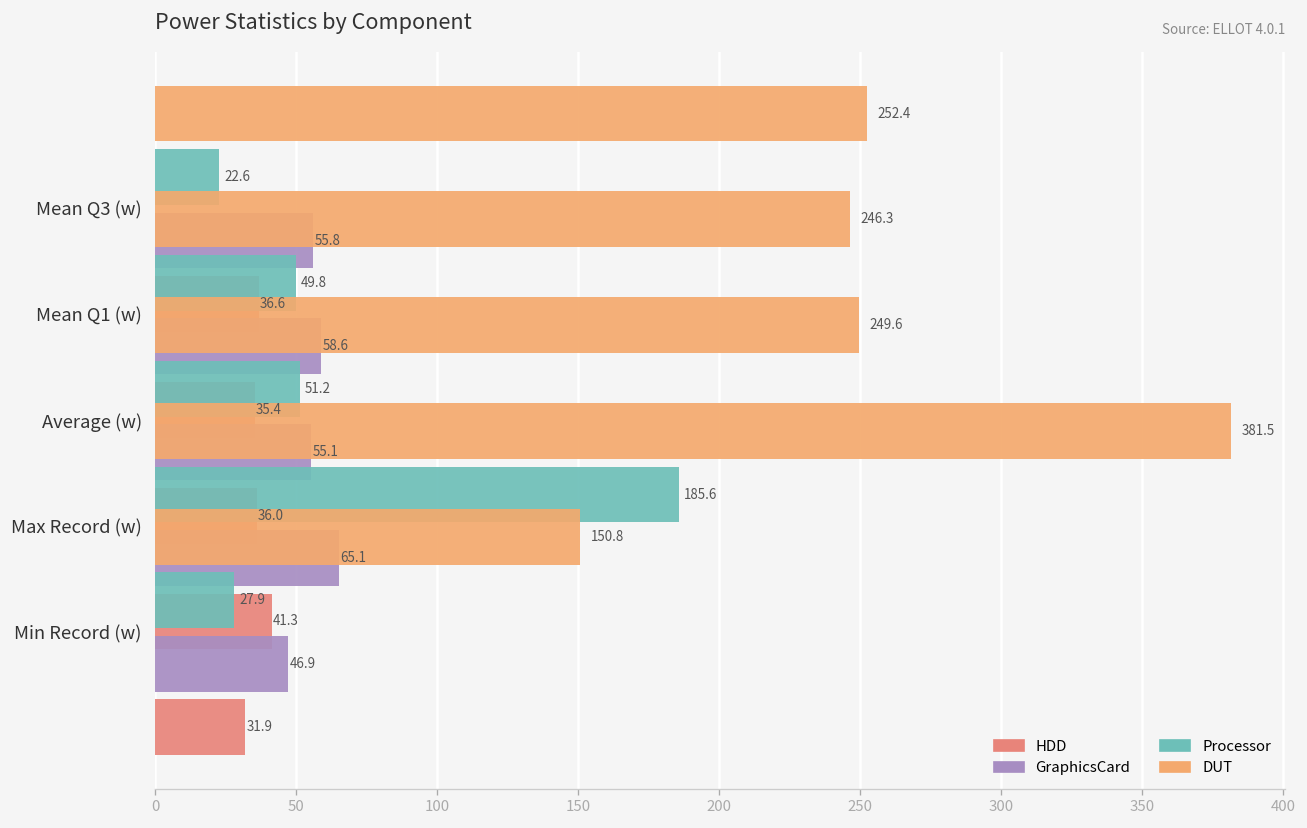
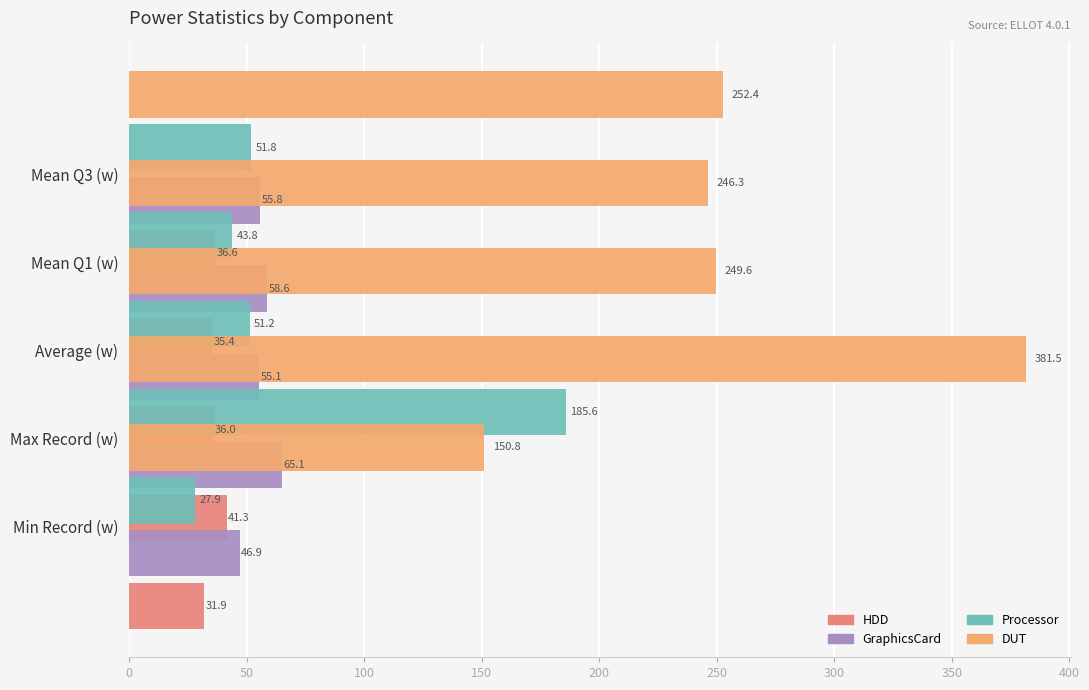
Processor, Mean Q3 (w): 22.6 -> 51.8
Processor, Mean Q1 (w): 49.8 -> 43.8
